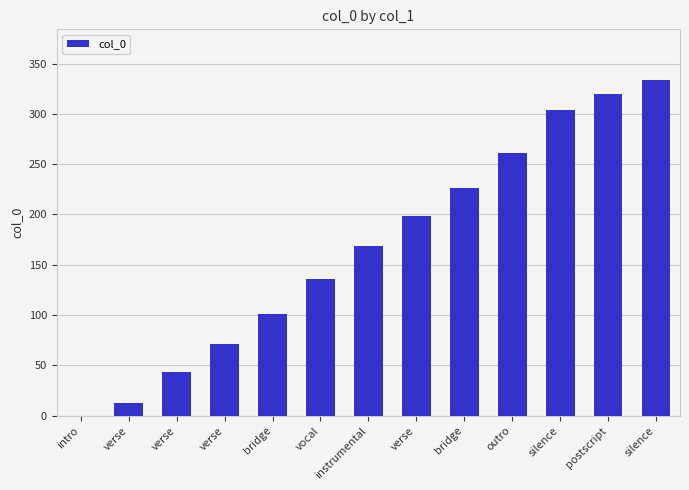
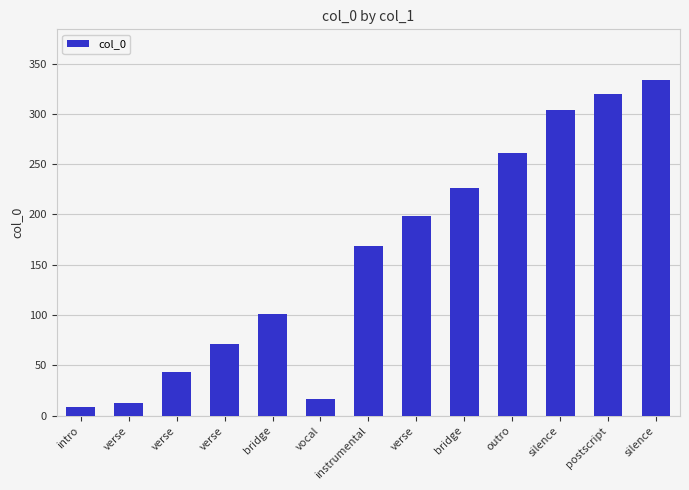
intro: 0 -> 8
vocal: 136 -> 17
